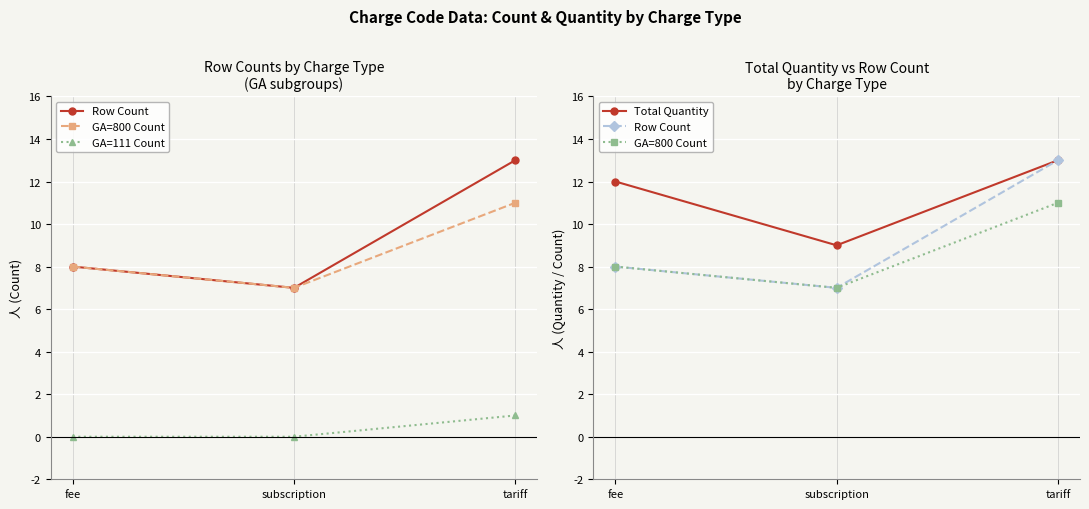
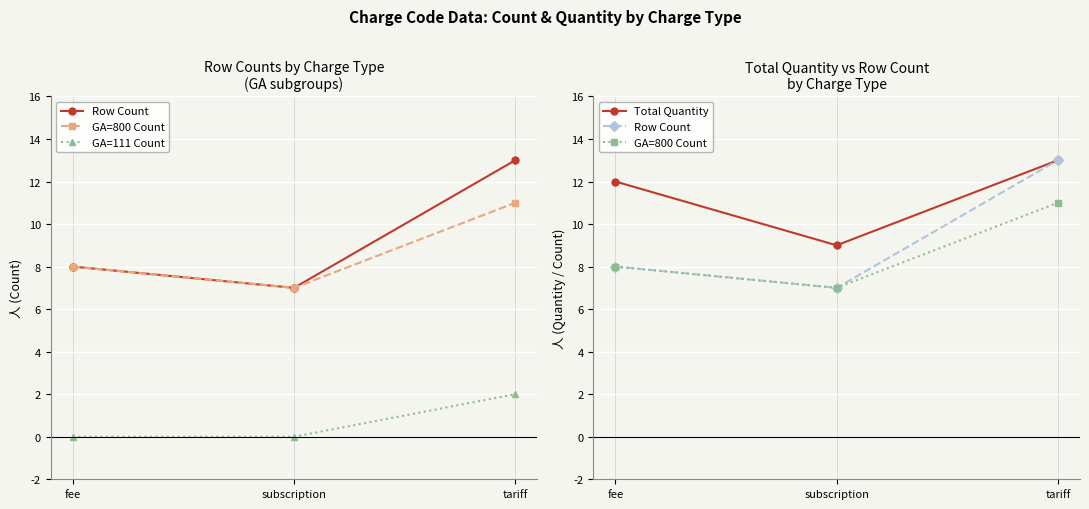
Row Counts by Charge Type (GA subgroups), GA=111 Count, tariff: 1 -> 2
